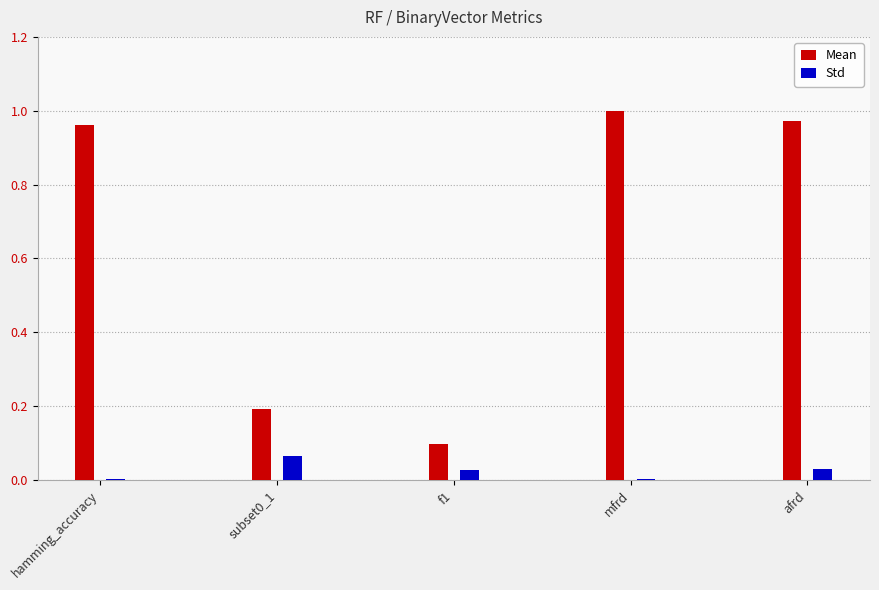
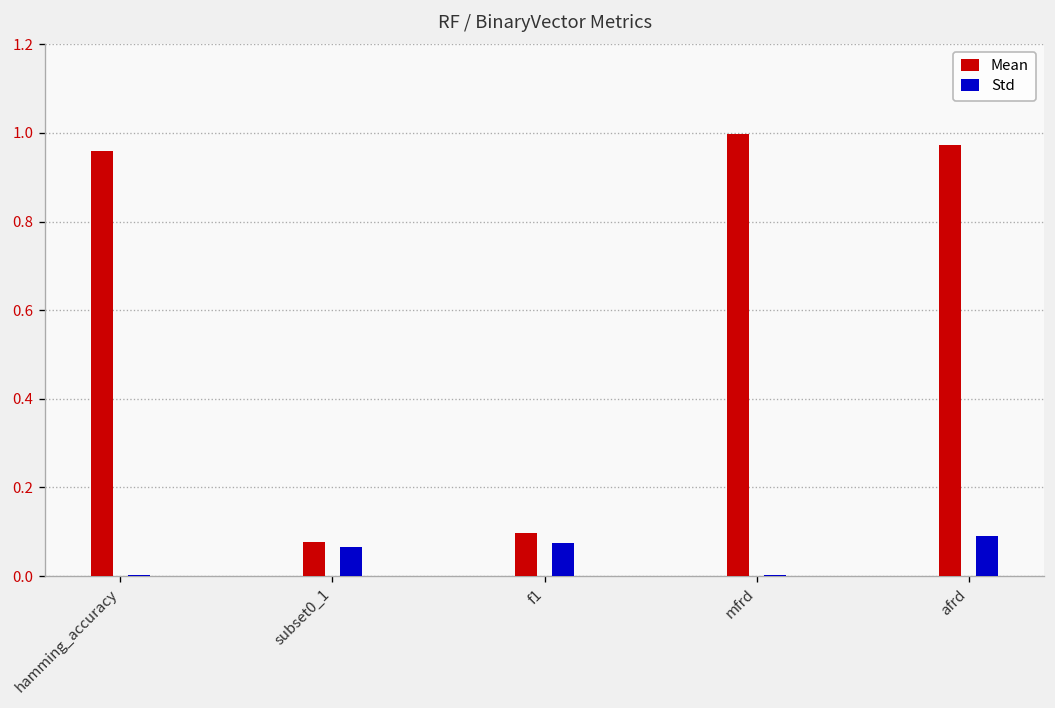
Mean, subset0_1: 0.19 -> 0.08
Std, f1: 0.03 -> 0.08
Std, afrd: 0.03 -> 0.09
